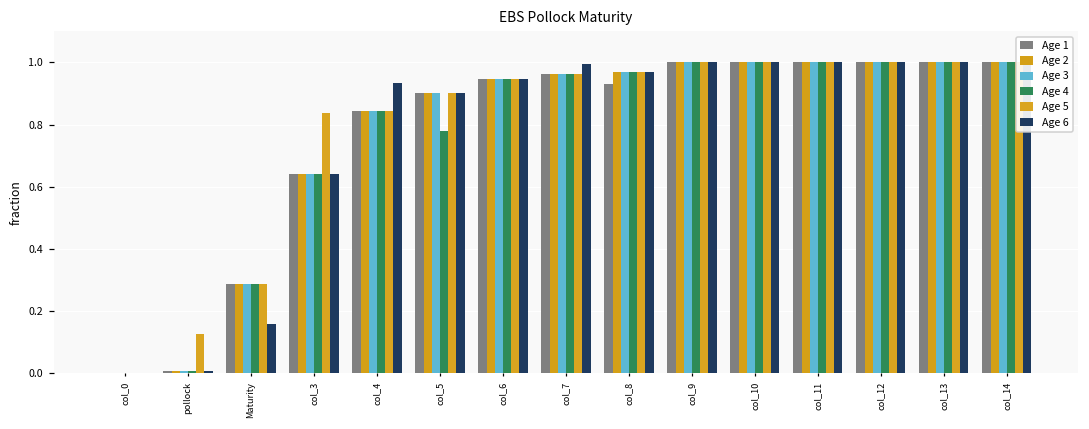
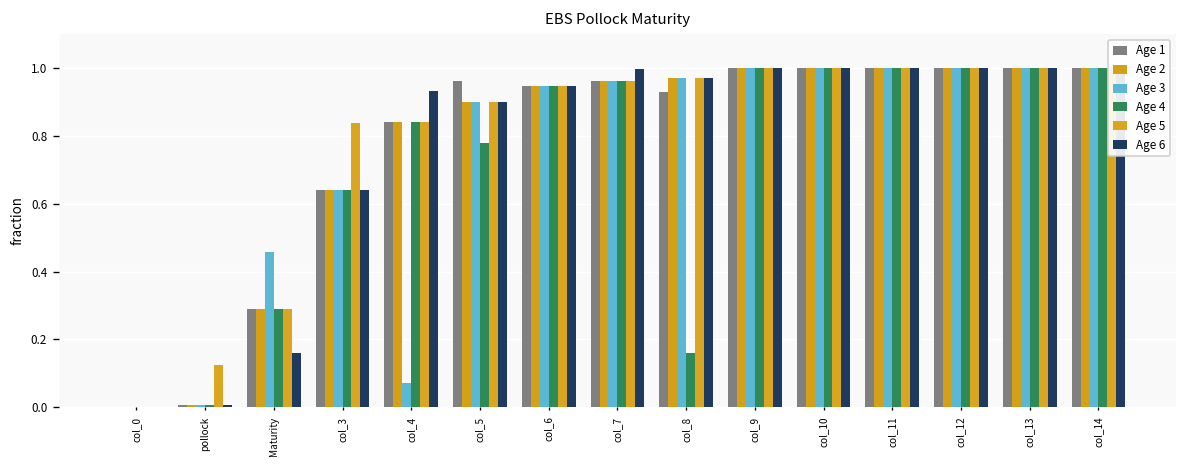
Age 3, Maturity: 0.29 -> 0.46
Age 3, col_4: 0.84 -> 0.07
Age 1, col_5: 0.90 -> 0.96
Age 4, col_8: 0.97 -> 0.16
